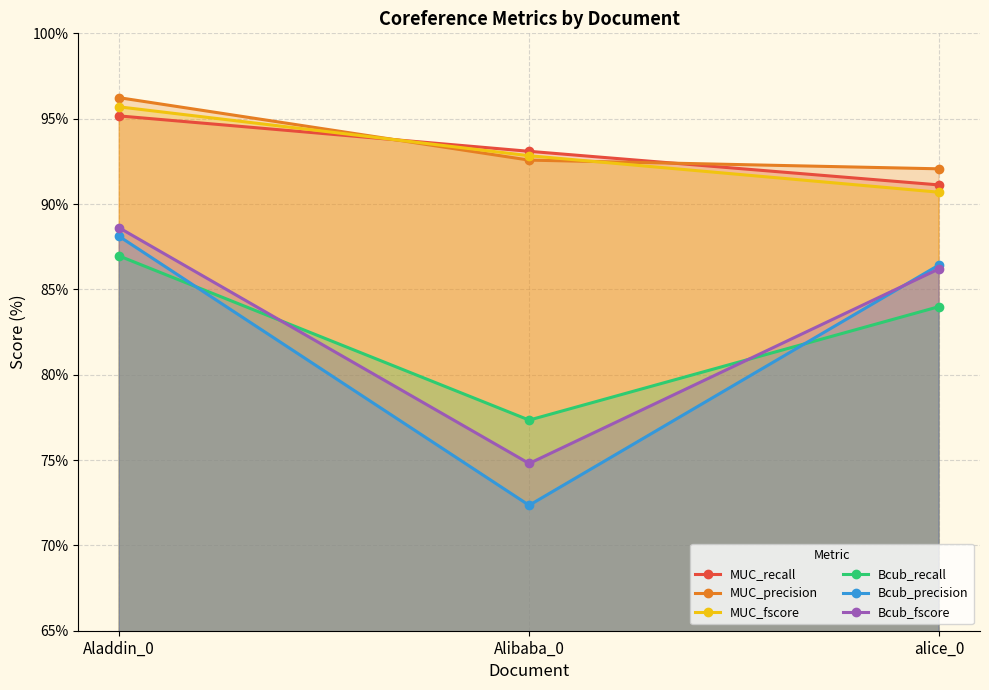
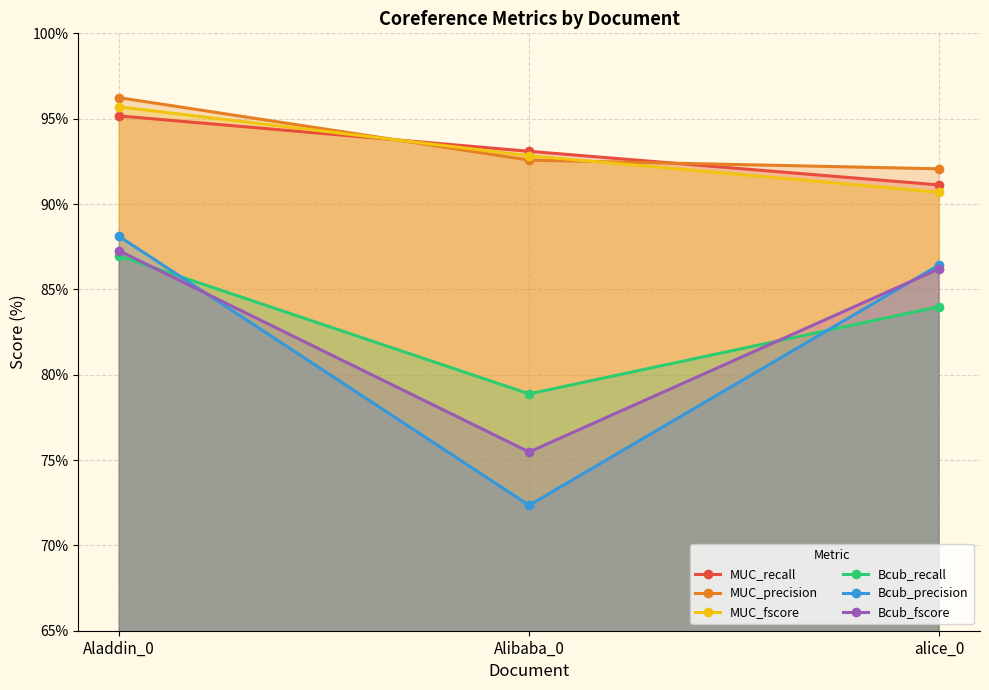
Bcub_fscore, Aladdin_0: 88.6% -> 87.3%
Bcub_recall, Alibaba_0: 77.3% -> 78.9%
Bcub_fscore, Alibaba_0: 74.8% -> 75.5%
